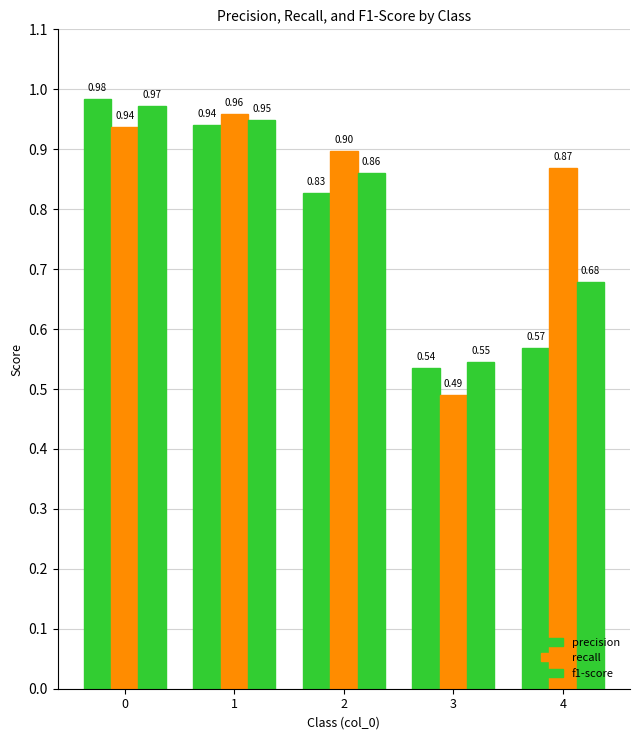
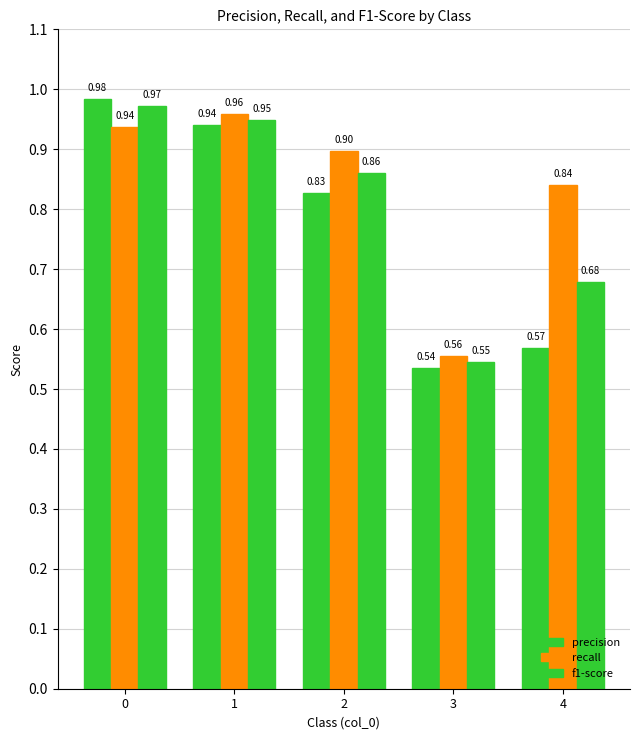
recall, 3: 0.49 -> 0.56
recall, 4: 0.87 -> 0.84
